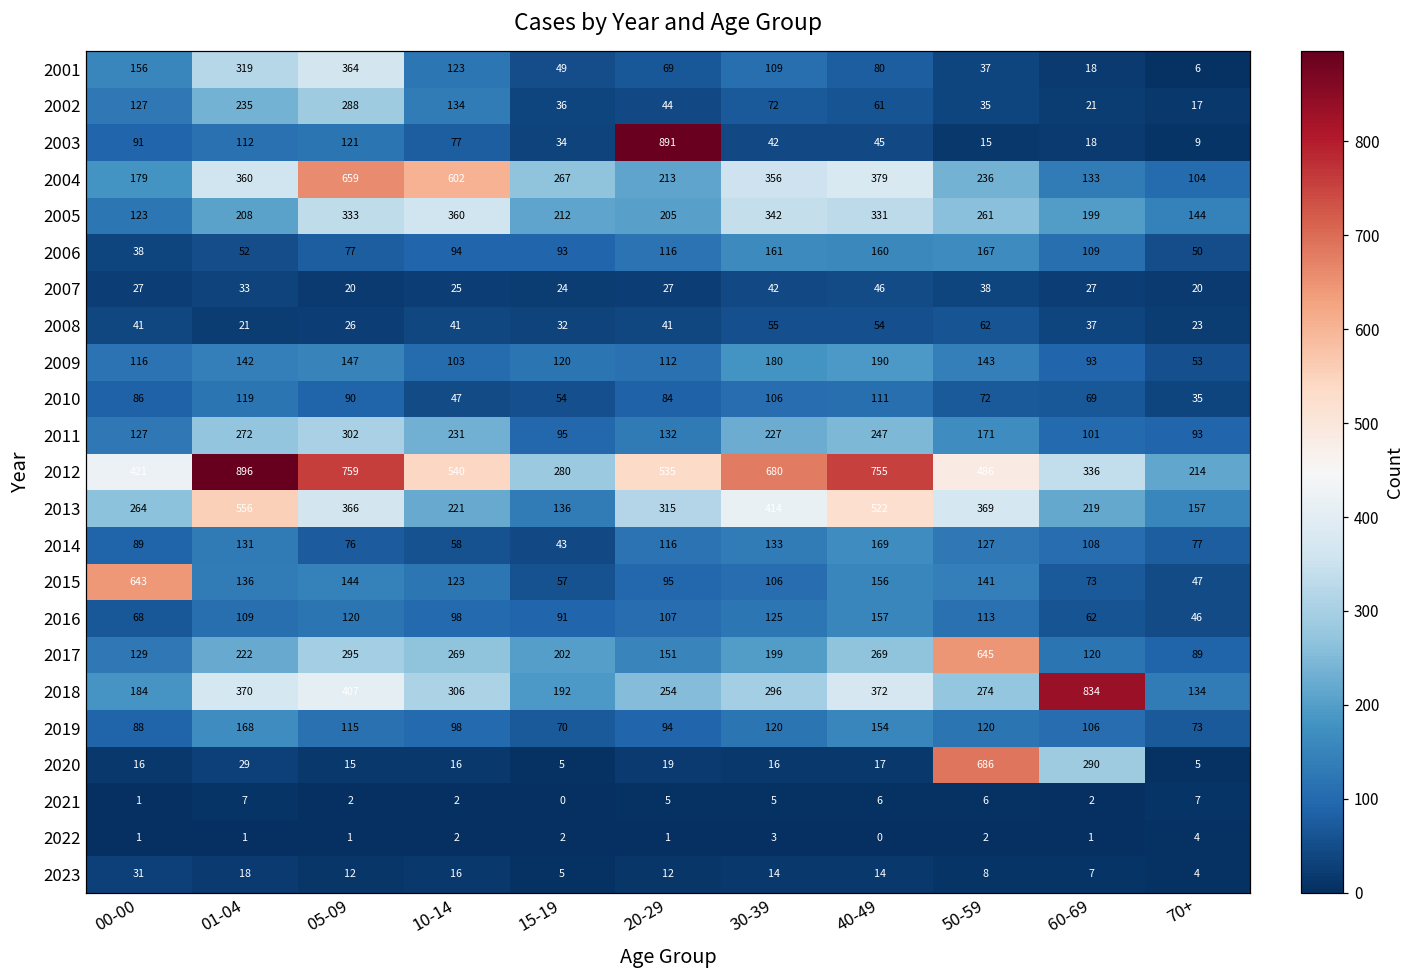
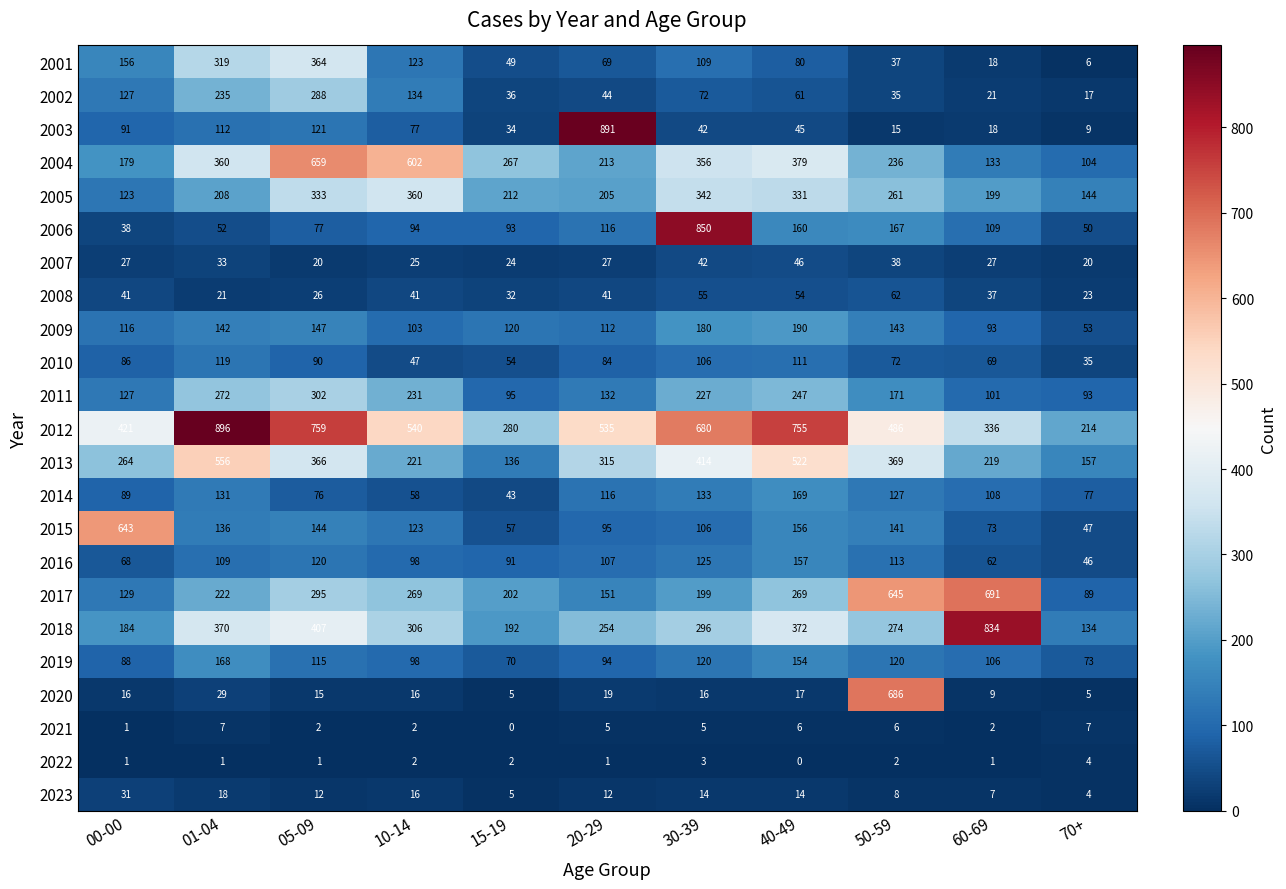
2006, 30-39: 161 -> 850
2017, 60-69: 120 -> 691
2020, 60-69: 290 -> 9
